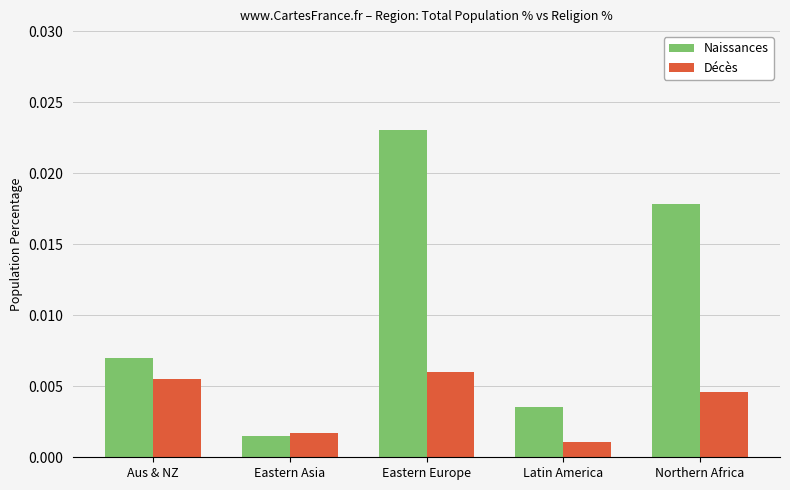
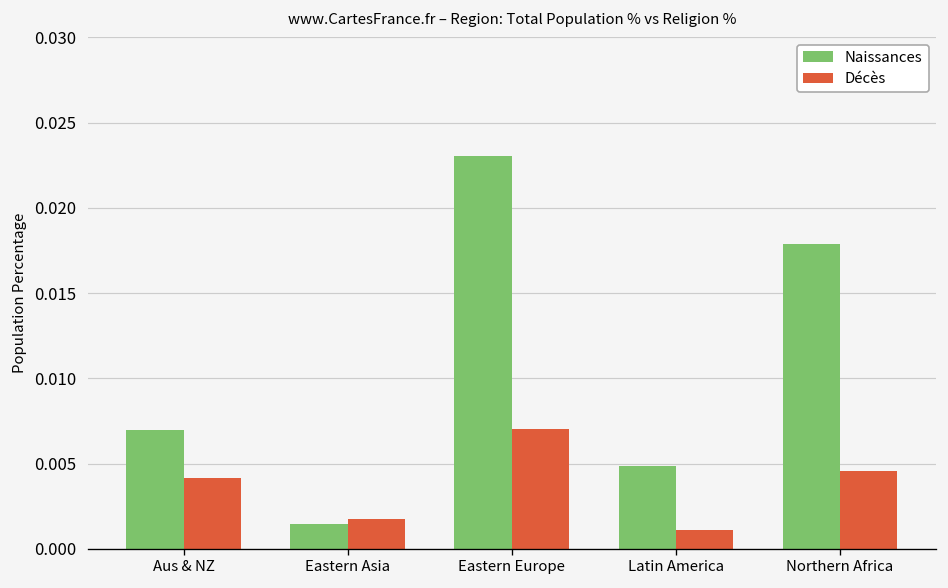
Décès, Aus & NZ: 0.0055 -> 0.0041
Décès, Eastern Europe: 0.006 -> 0.007
Naissances, Latin America: 0.0035 -> 0.0049
